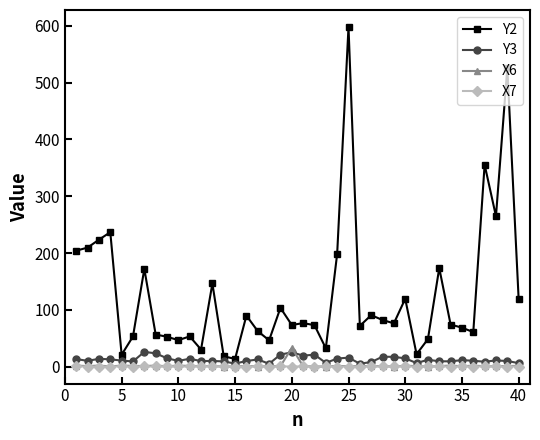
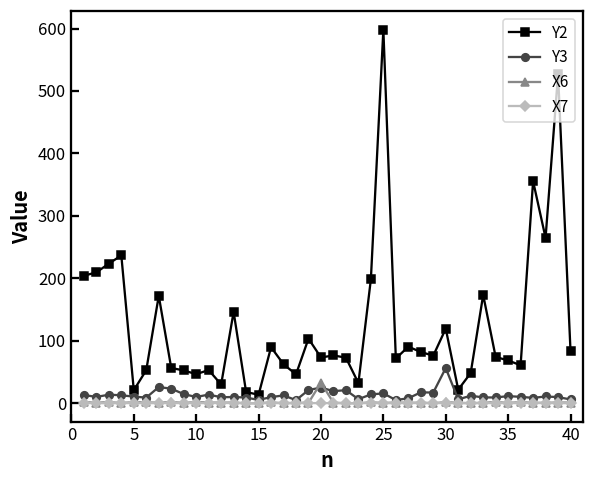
Y3, 30: 10 -> 60
Y2, 40: 120 -> 80
